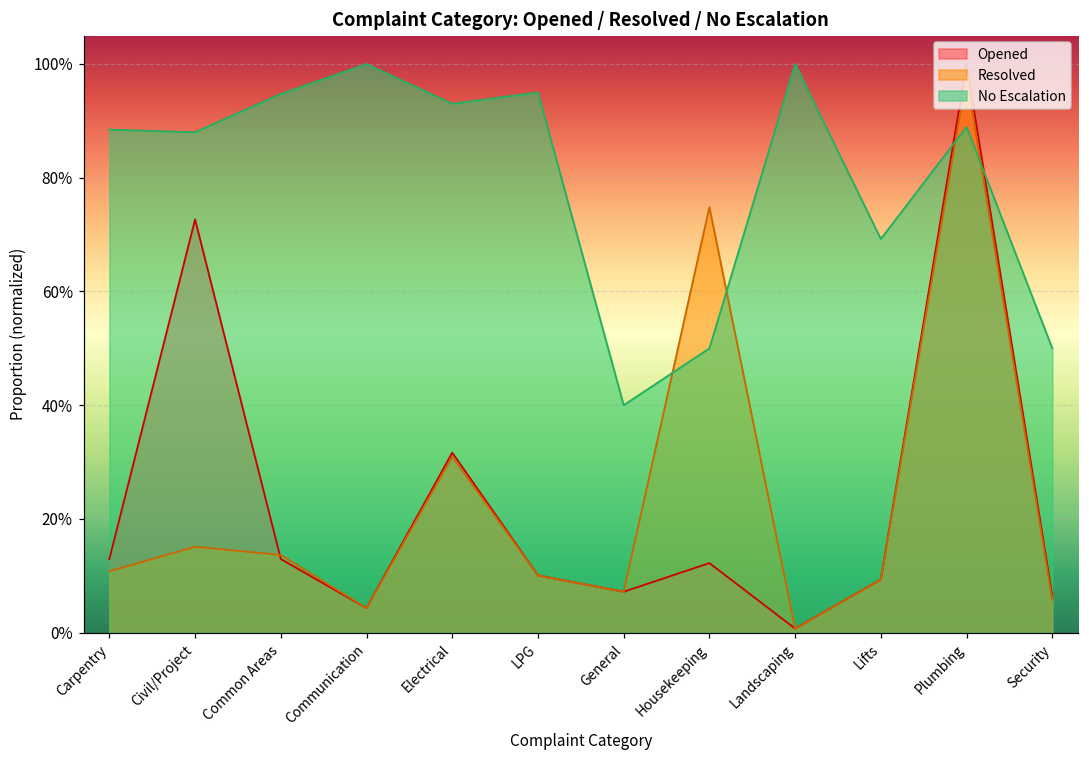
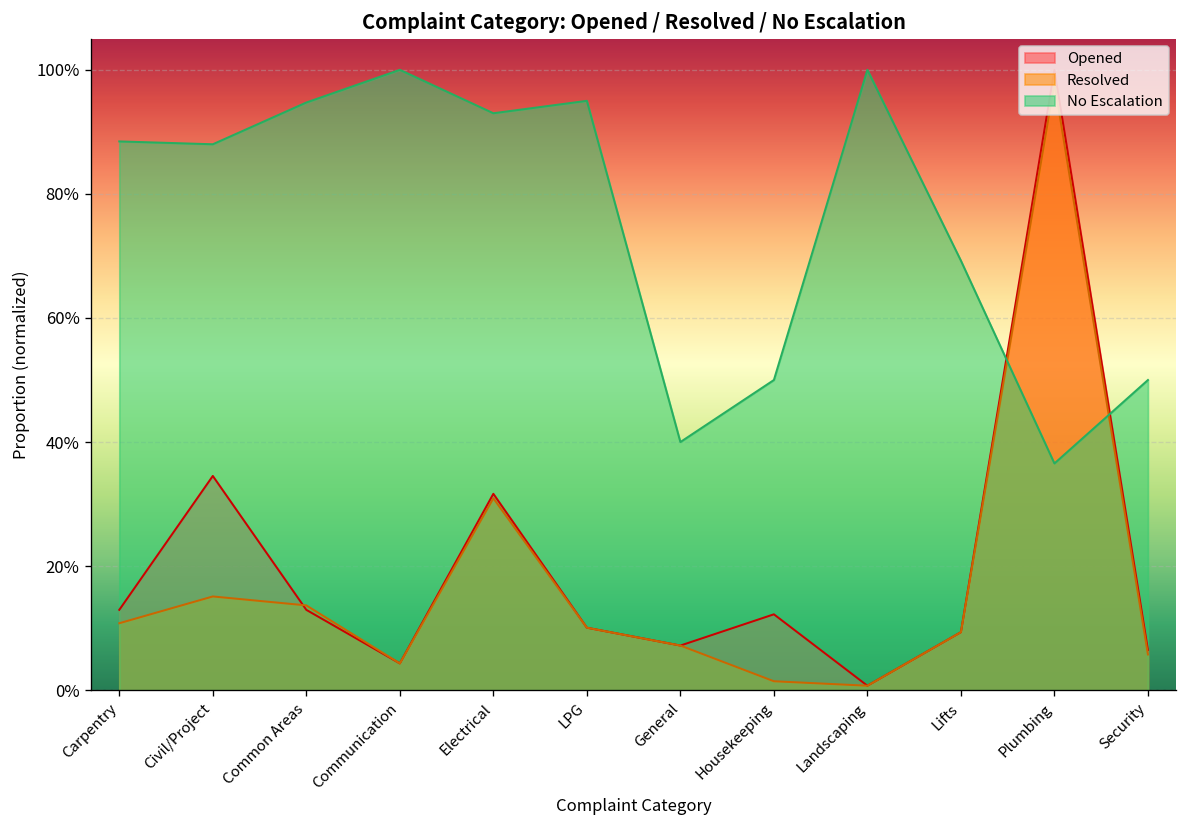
Opened, Civil/Project: 73% -> 35%
Resolved, Housekeeping: 75% -> 1%
No Escalation, Plumbing: 89% -> 37%
